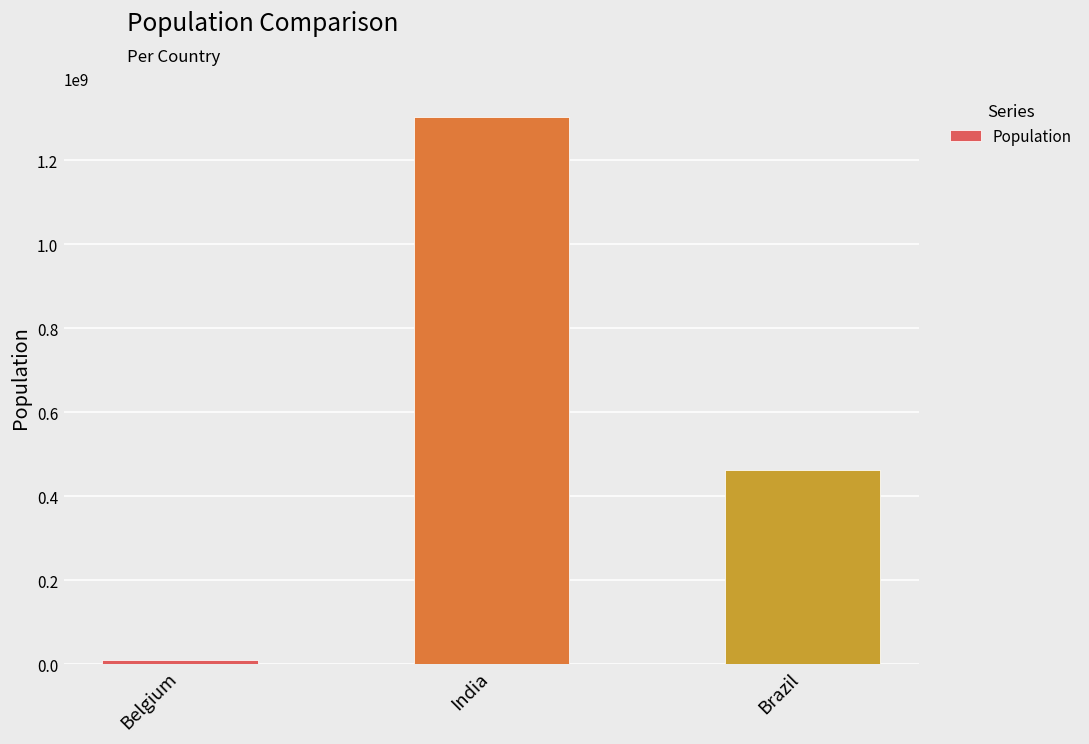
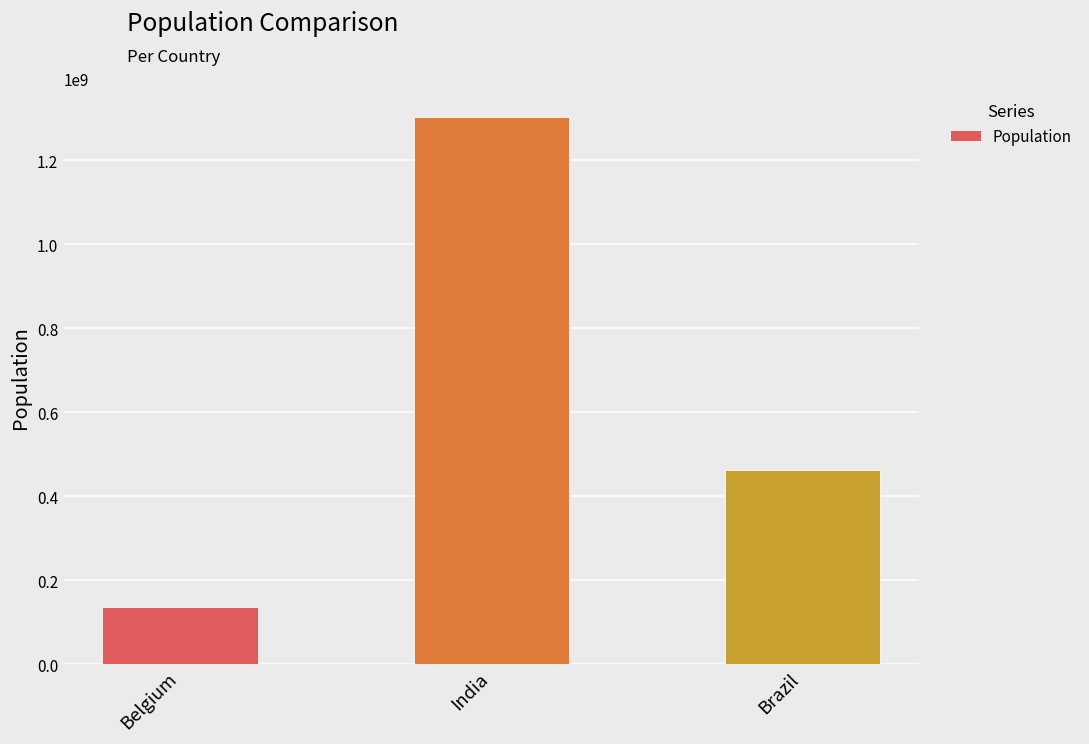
Belgium: 10000000 -> 140000000
